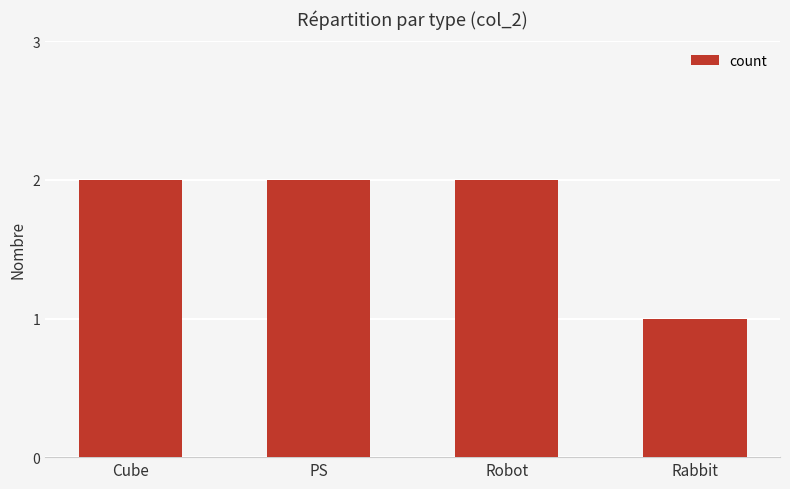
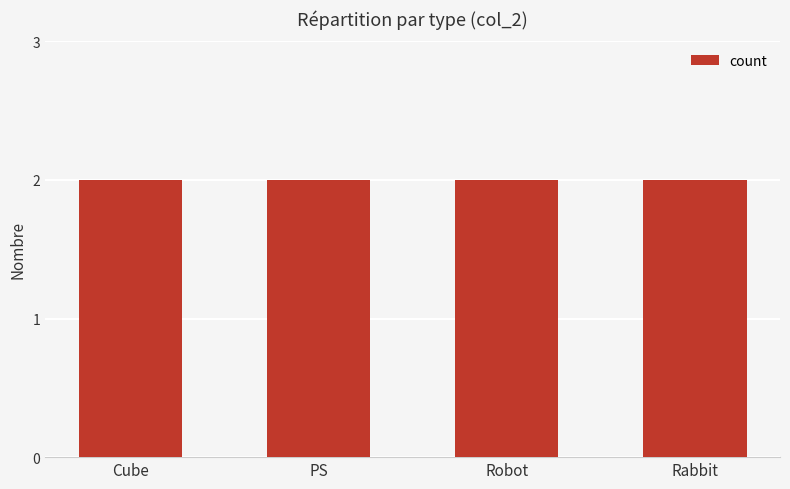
Rabbit: 1 -> 2
